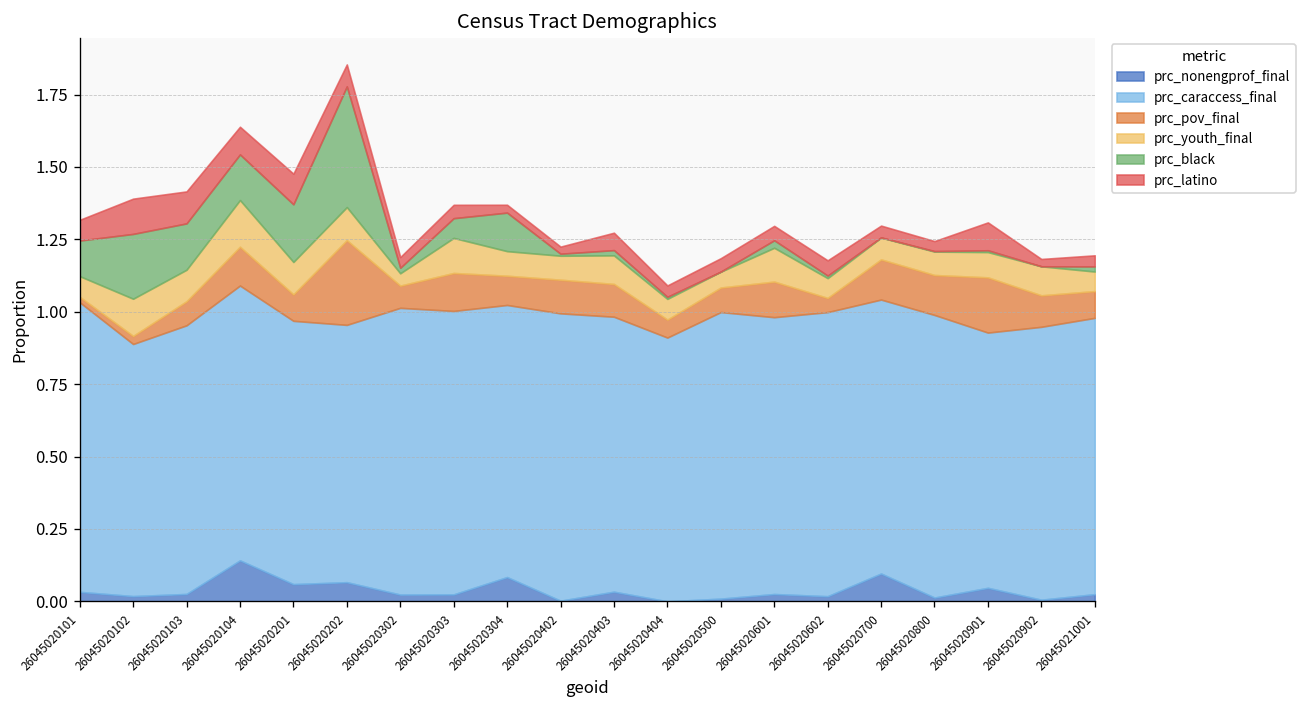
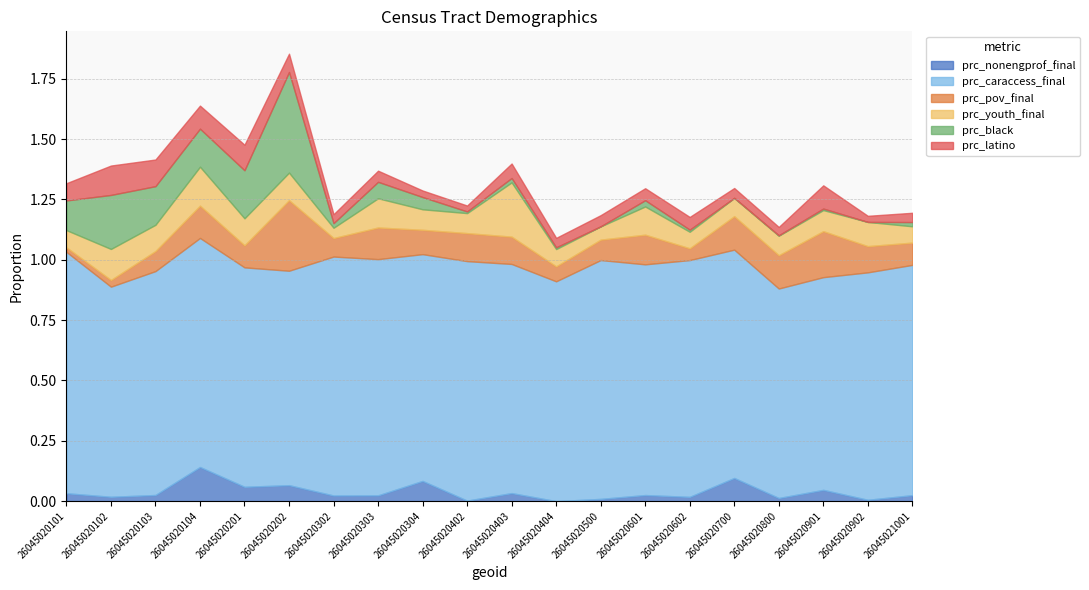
prc_black, 26045020304: 0.13 -> 0.05
prc_youth_final, 26045020403: 0.10 -> 0.22
prc_caraccess_final, 26045020800: 0.98 -> 0.87
